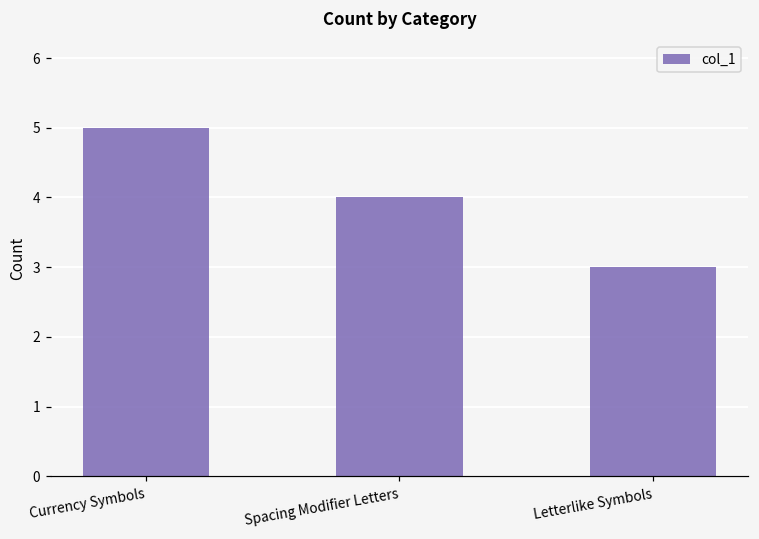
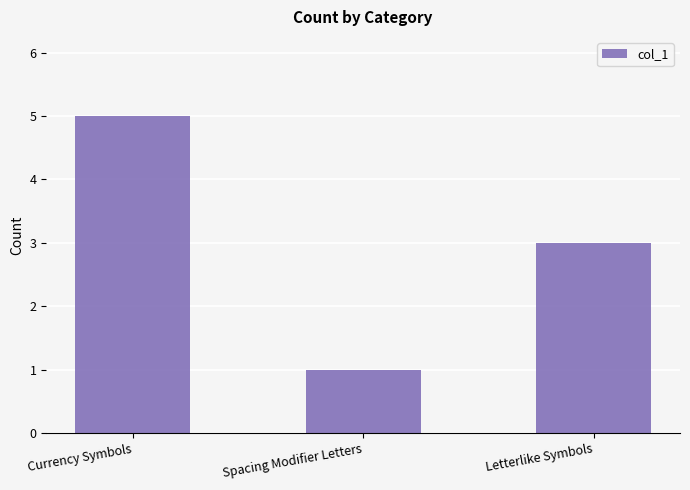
Spacing Modifier Letters: 4 -> 1
